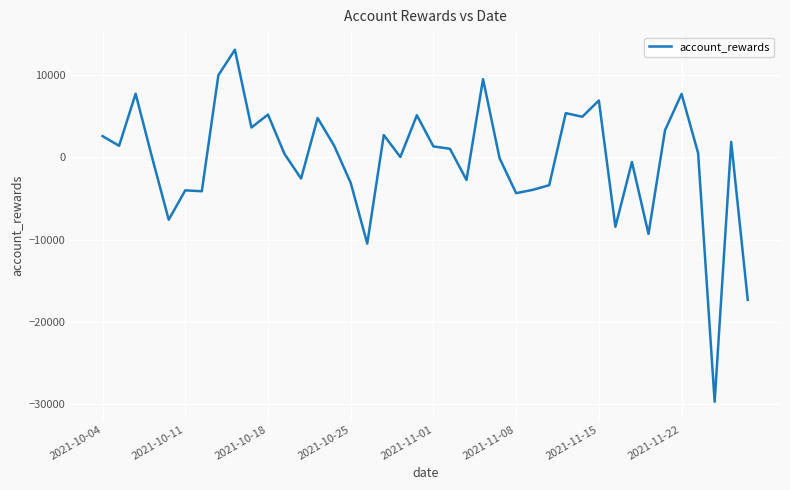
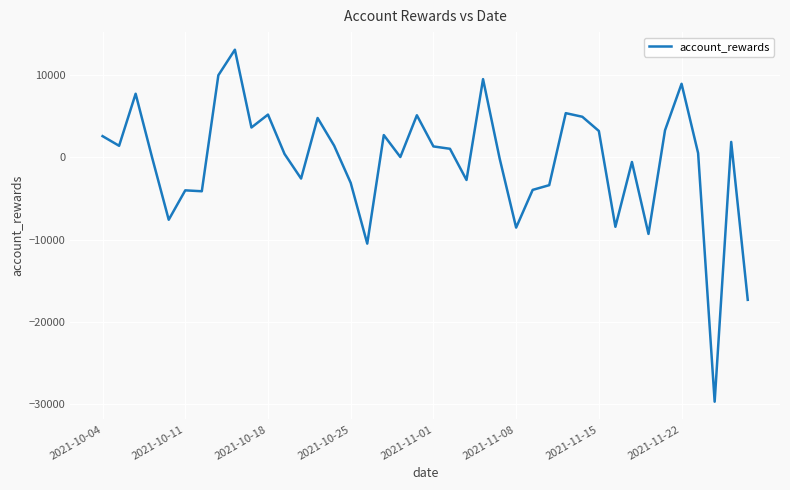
2021-11-08: -4000 -> -9000
2021-11-15: 7000 -> 3000
2021-11-22: 8000 -> 9000
